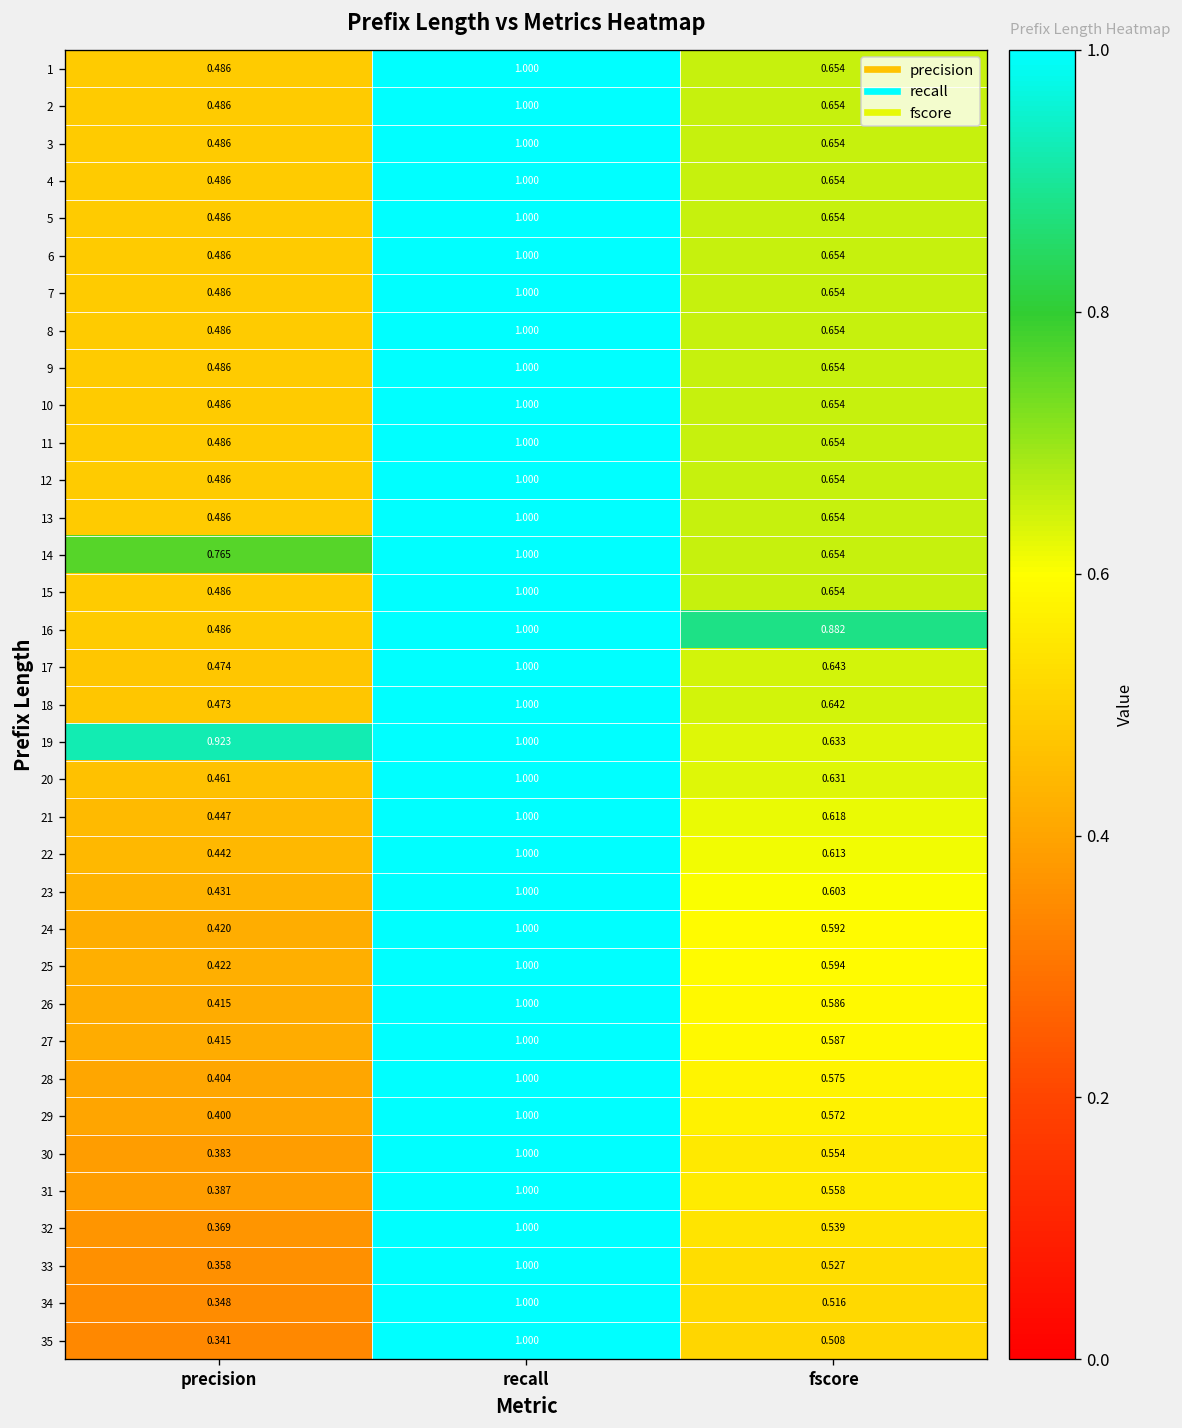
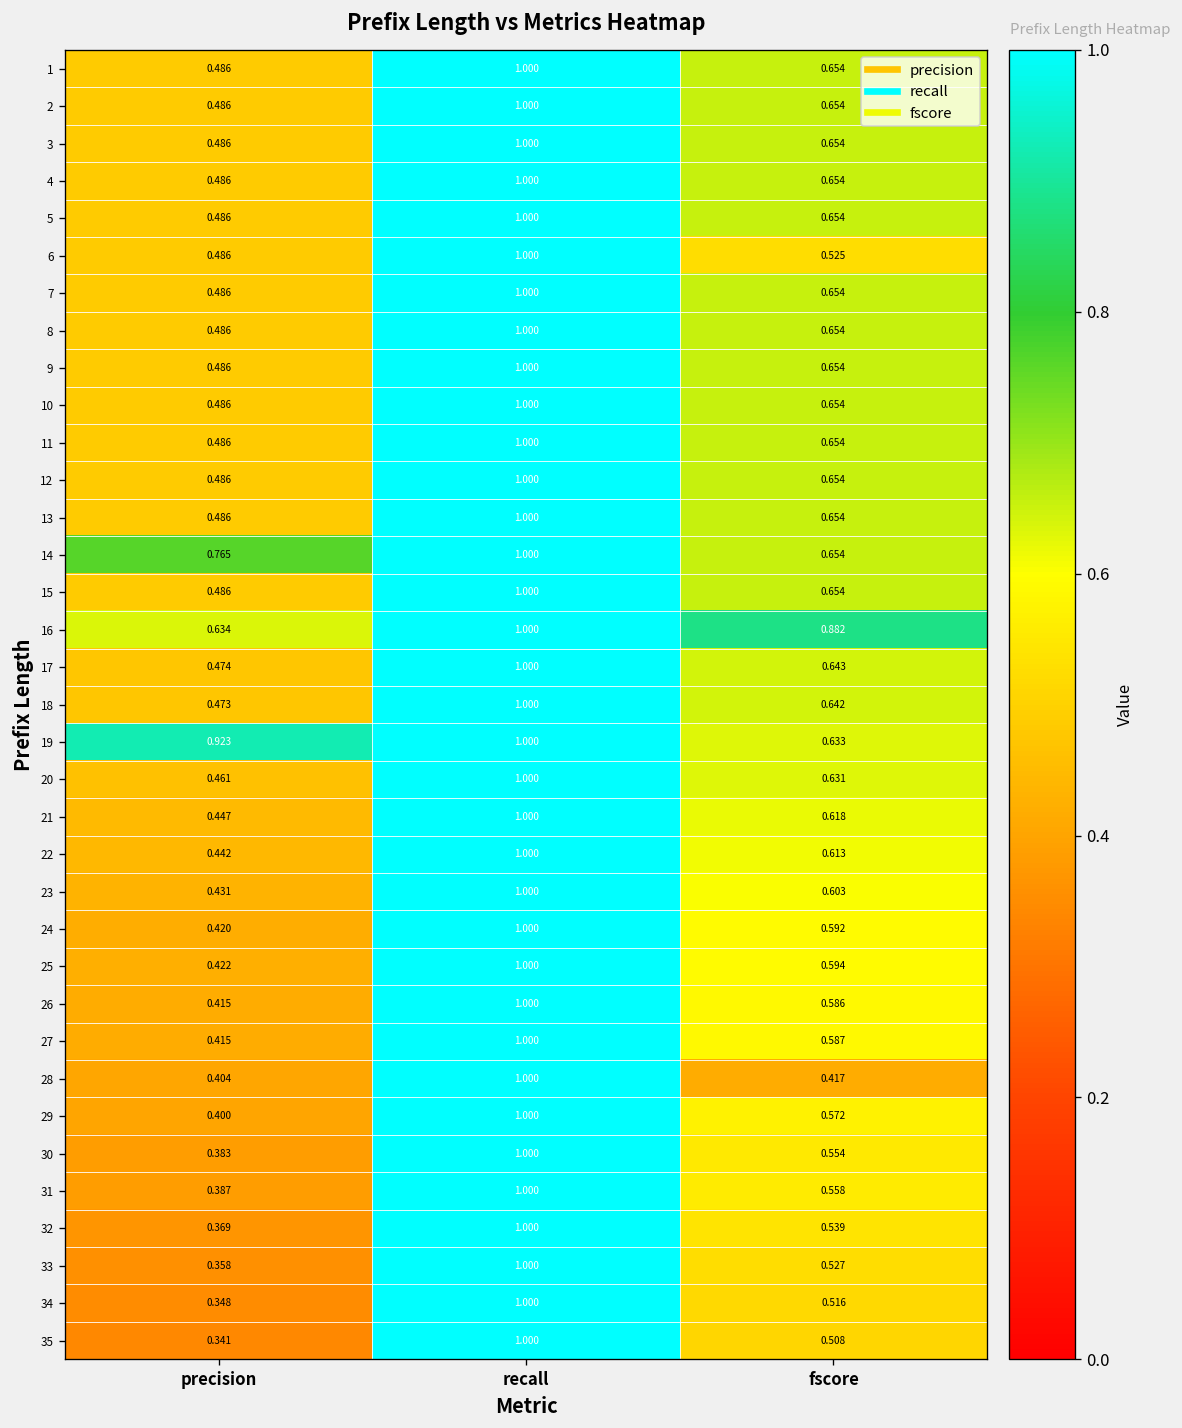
6, fscore: 0.654 -> 0.525
16, precision: 0.486 -> 0.634
28, fscore: 0.575 -> 0.417
